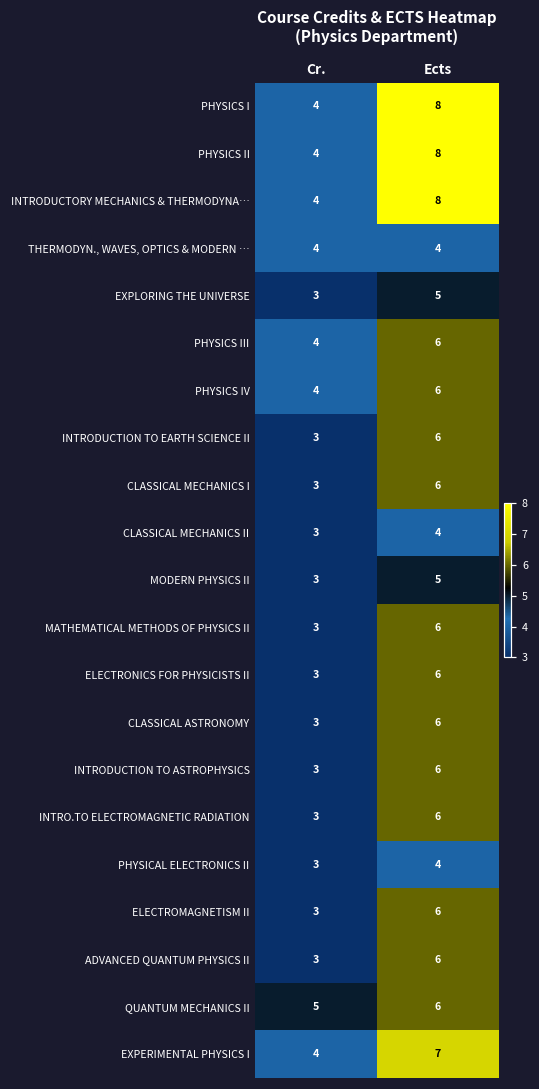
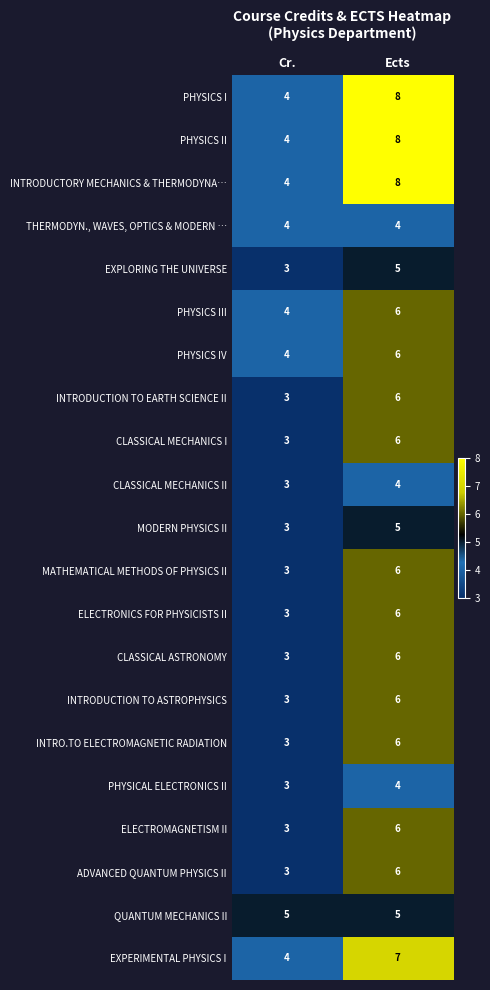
QUANTUM MECHANICS II, Ects: 6 -> 5
